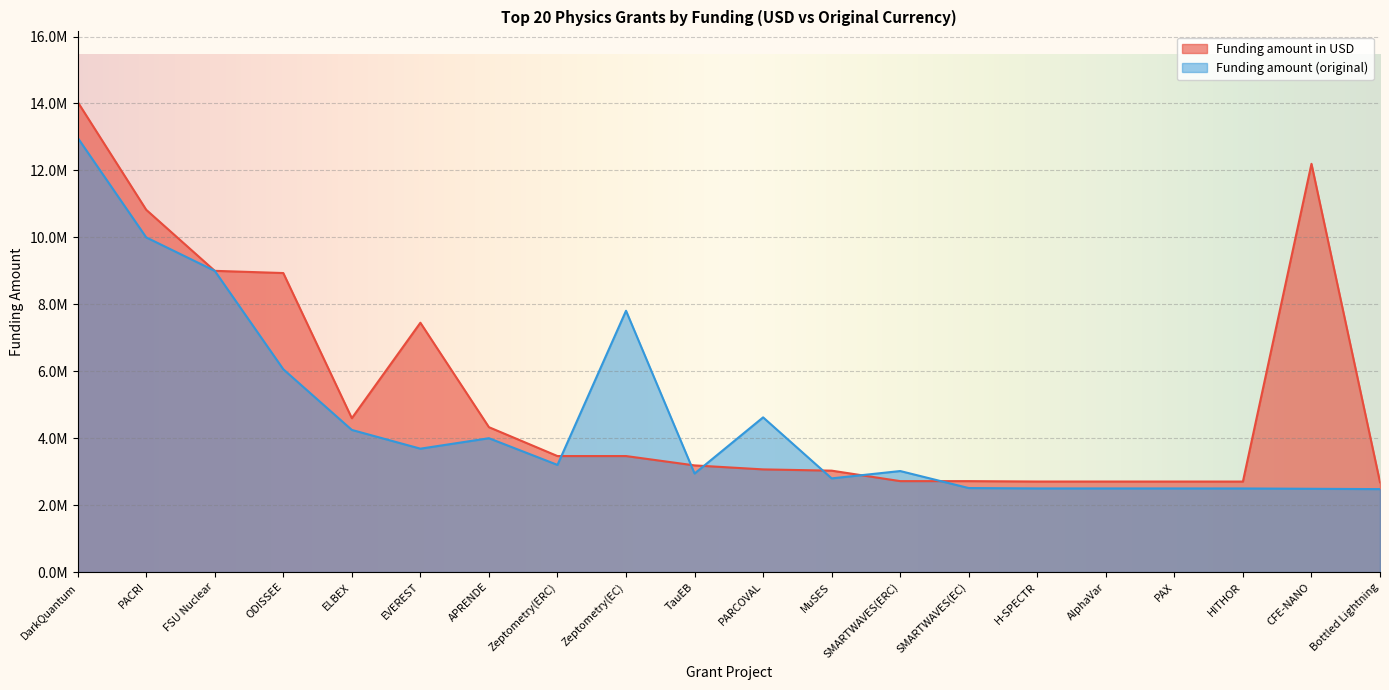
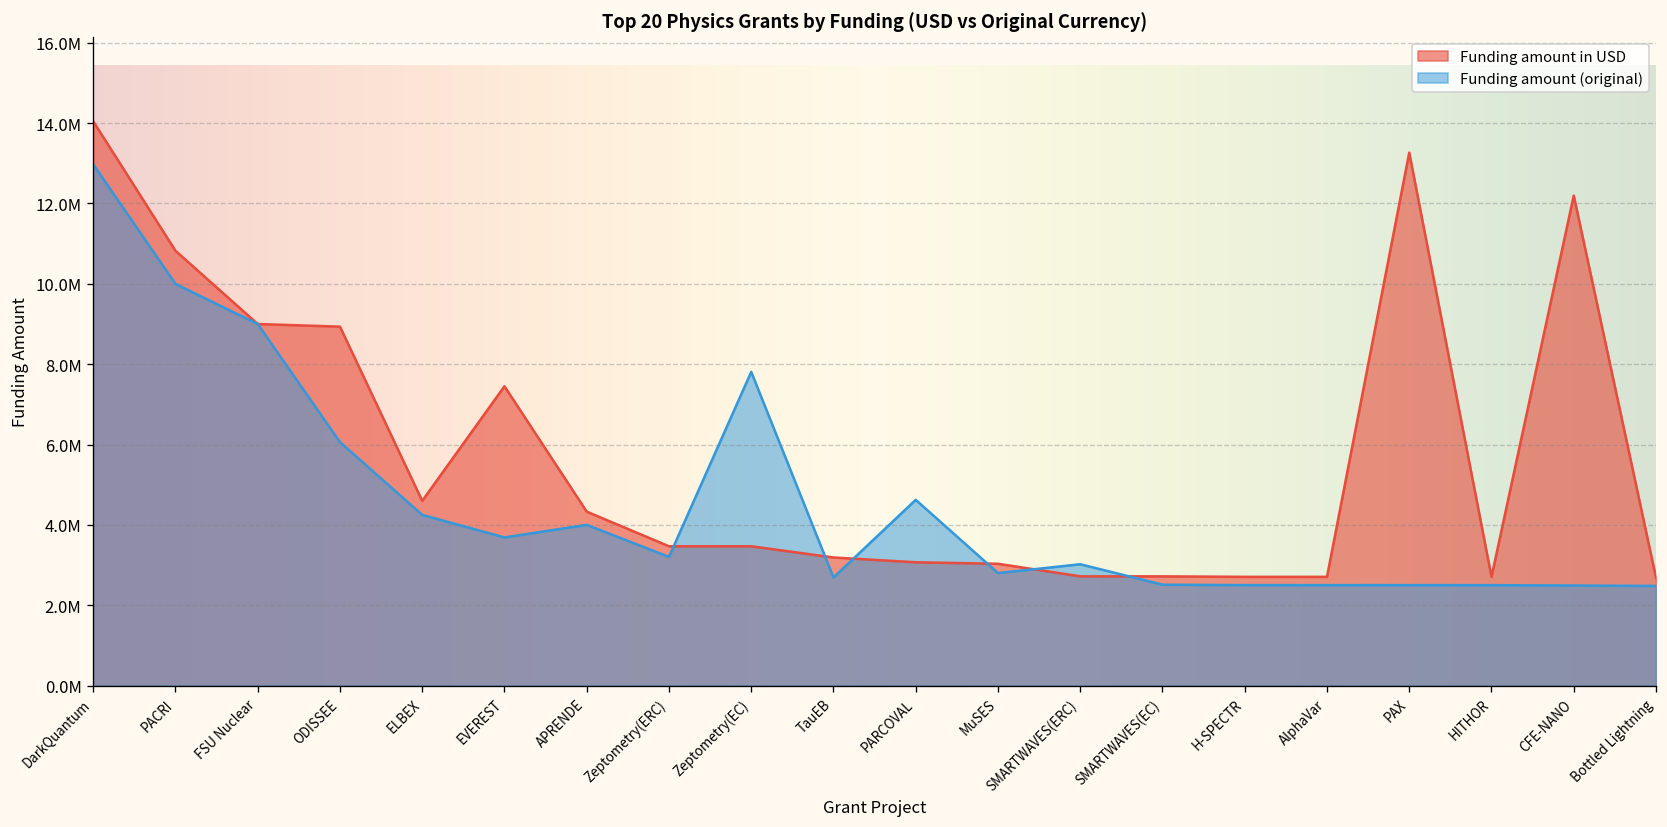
Funding amount (original), TauEB: 2900000 -> 2700000
Funding amount in USD, PAX: 2700000 -> 13300000
